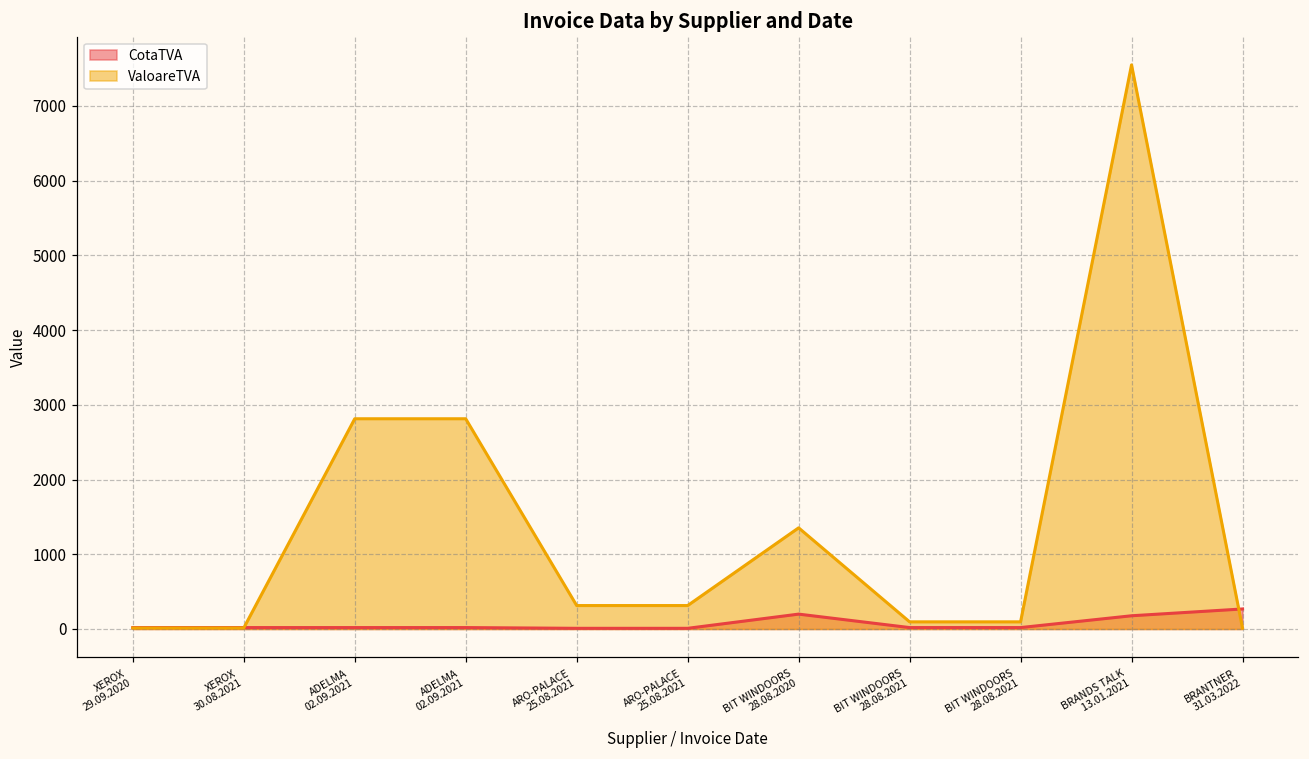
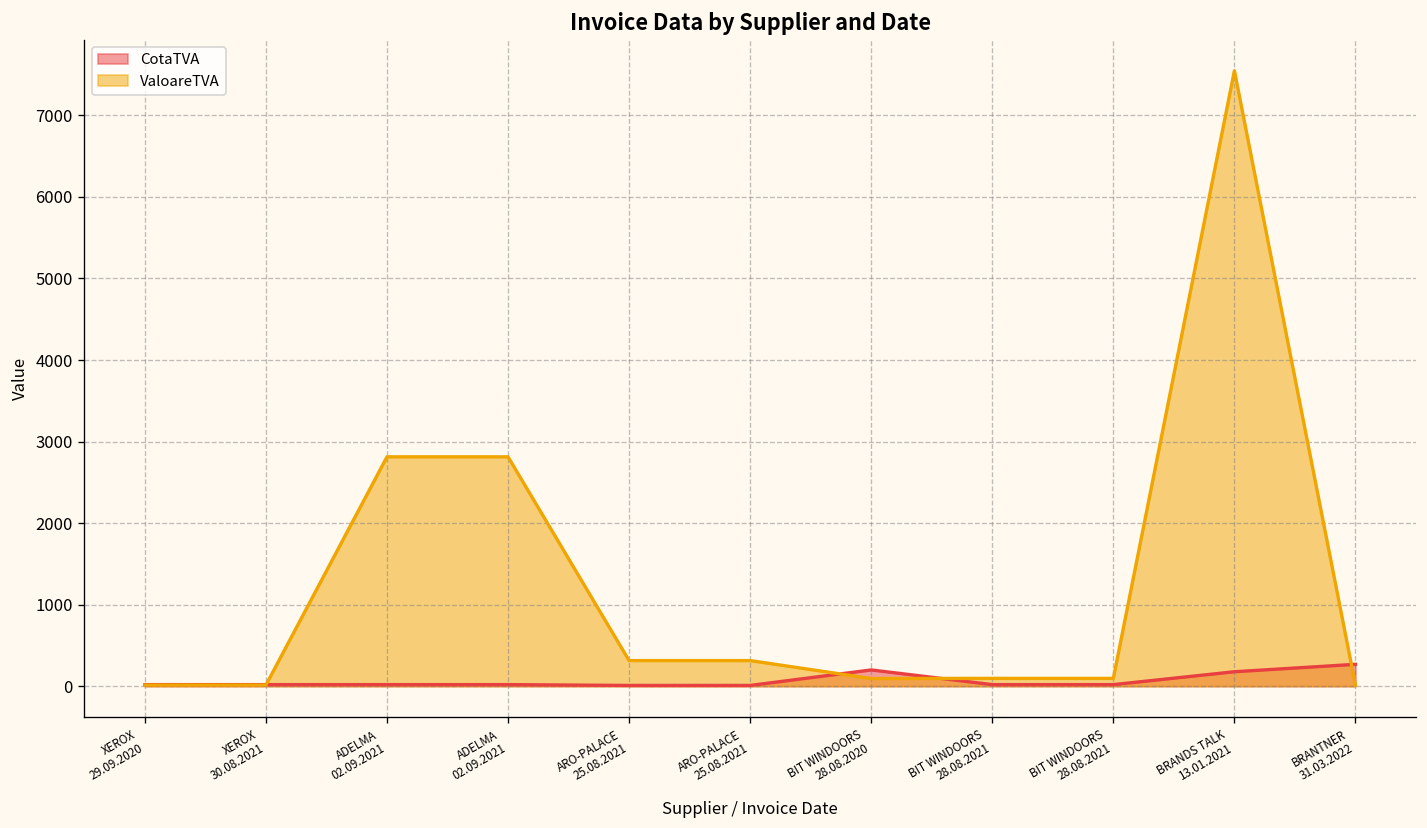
ValoareTVA, BIT WINDOORS 28.08.2020: 1400 -> 100
